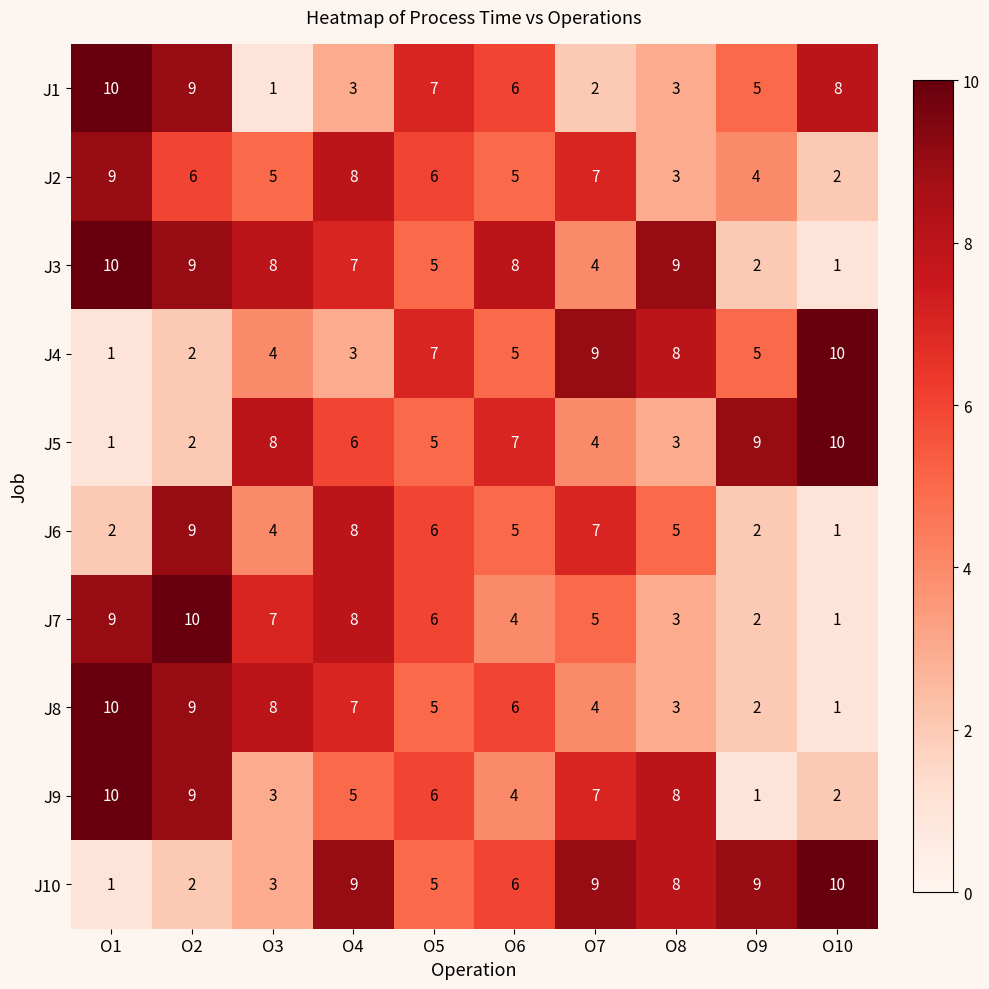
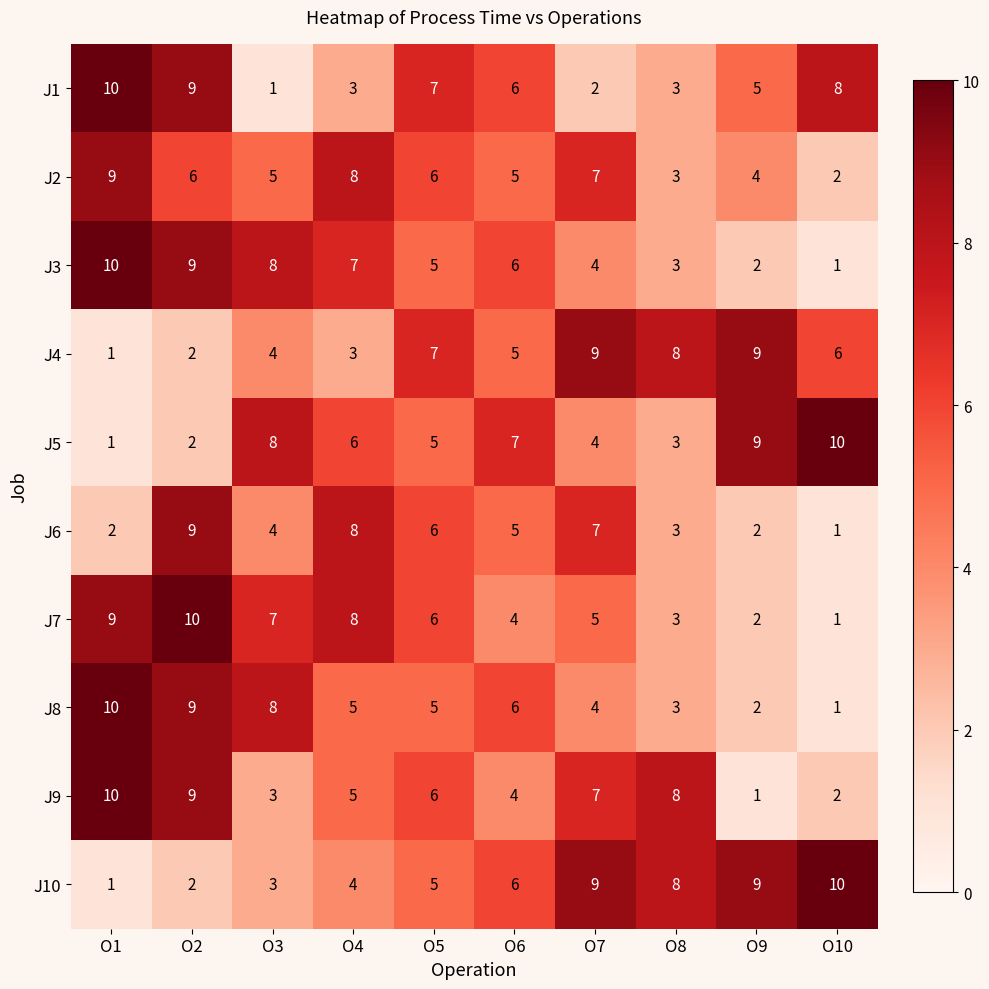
J3, O6: 8 -> 6
J3, O8: 9 -> 3
J4, O9: 5 -> 9
J4, O10: 10 -> 6
J6, O8: 5 -> 3
J8, O4: 7 -> 5
J10, O4: 9 -> 4
